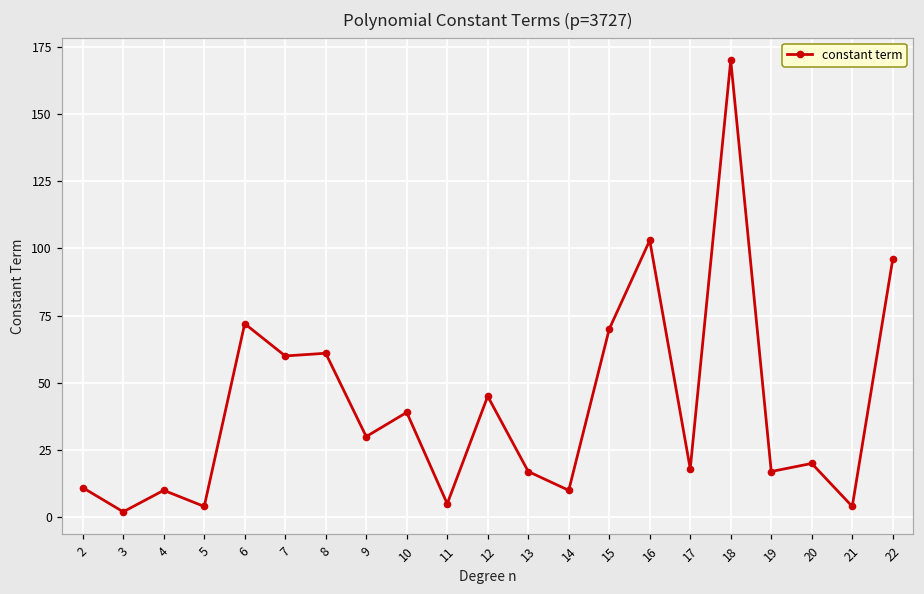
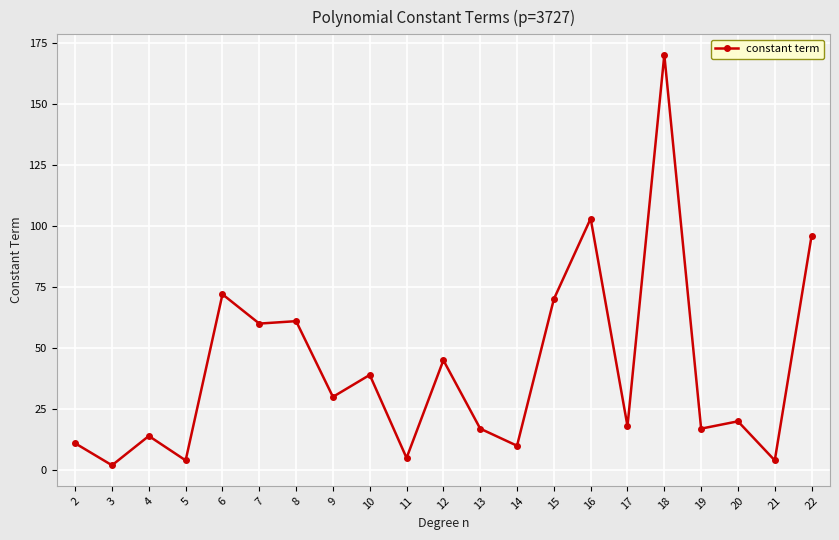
4: 10 -> 14
